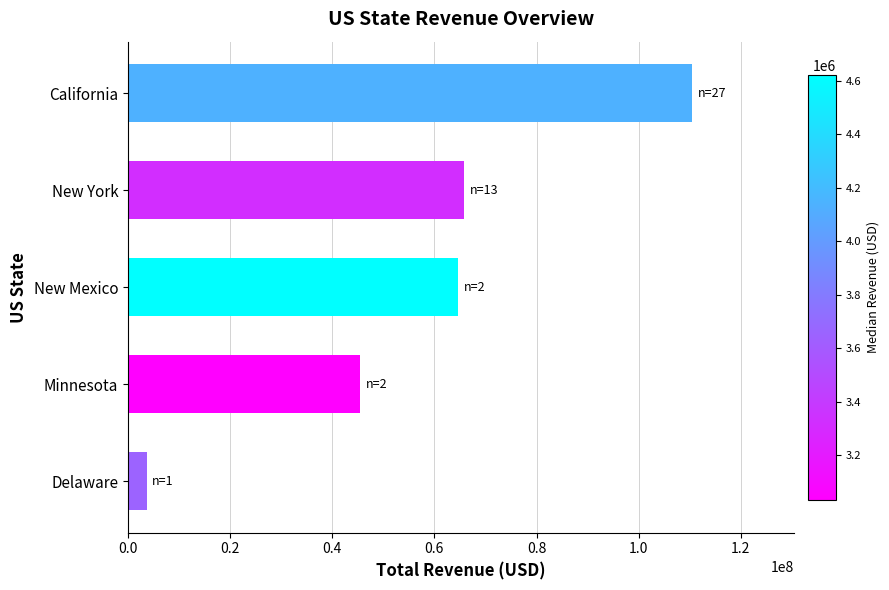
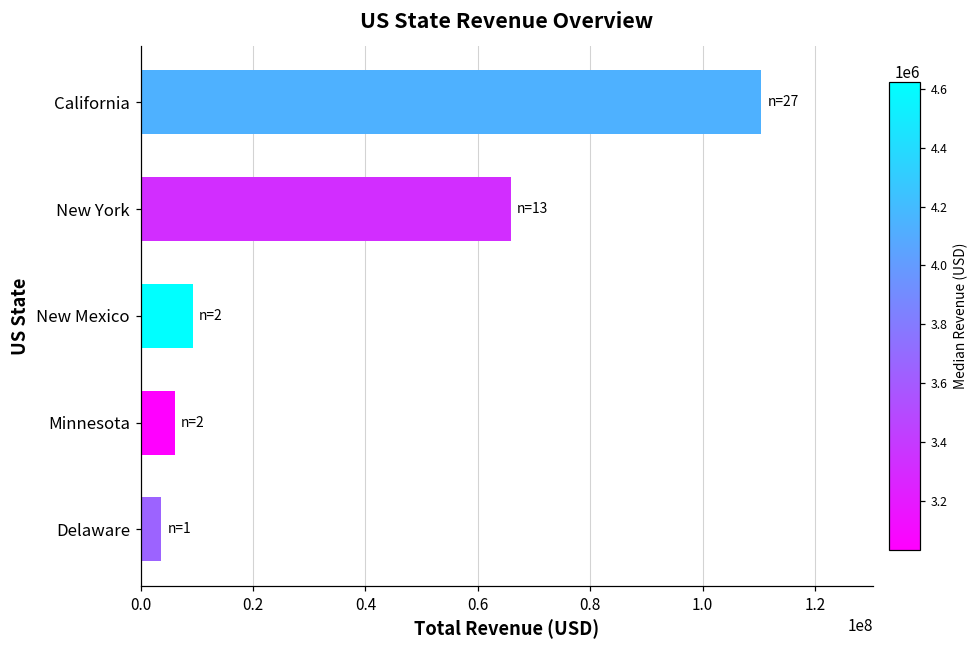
New Mexico: 65000000 -> 9000000
Minnesota: 45000000 -> 6000000
